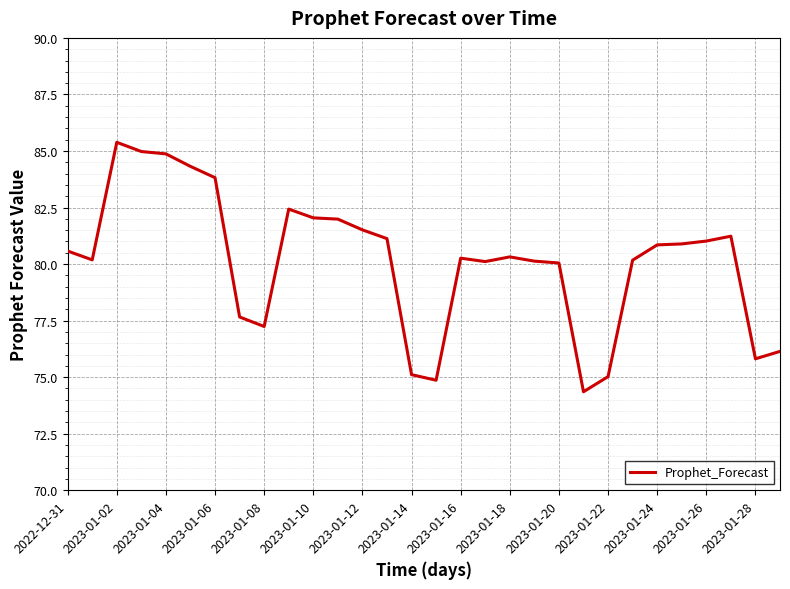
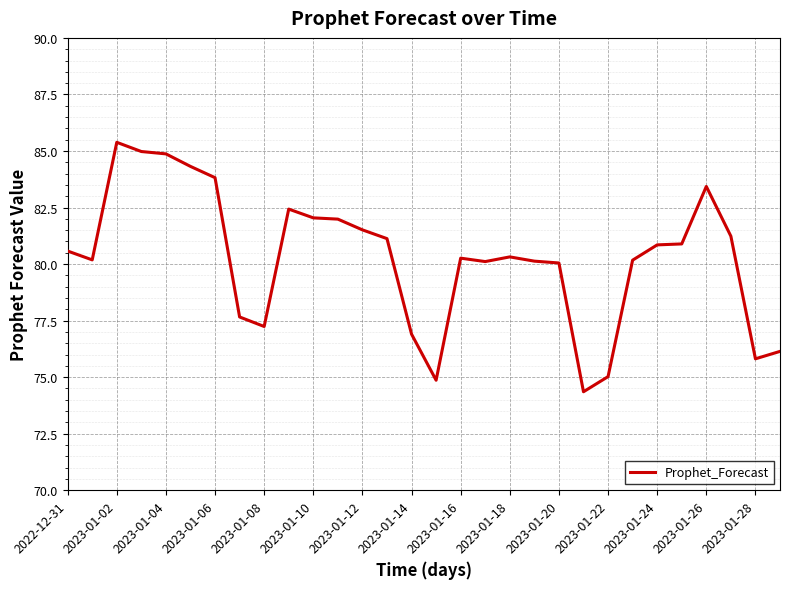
2023-01-14: 75.1 -> 76.9
2023-01-26: 81.0 -> 83.4
